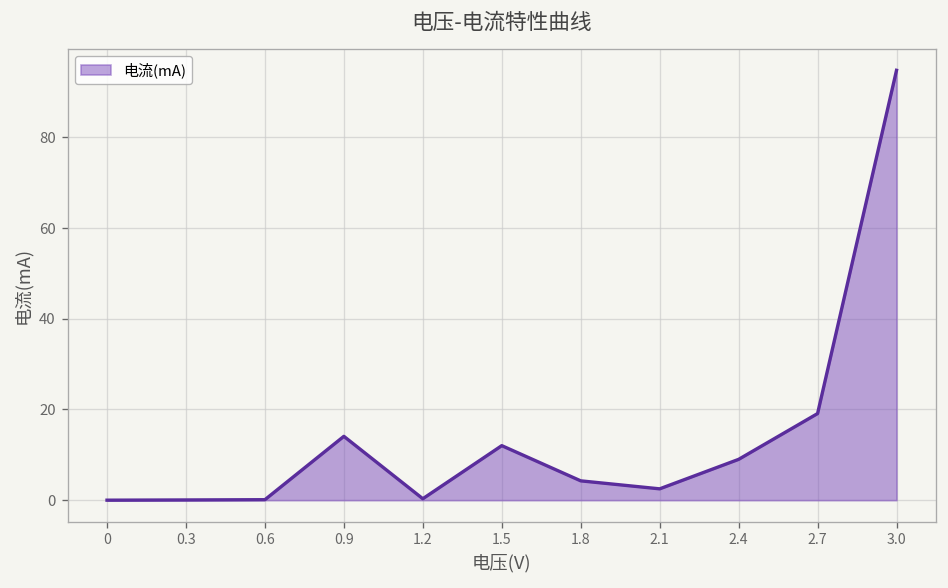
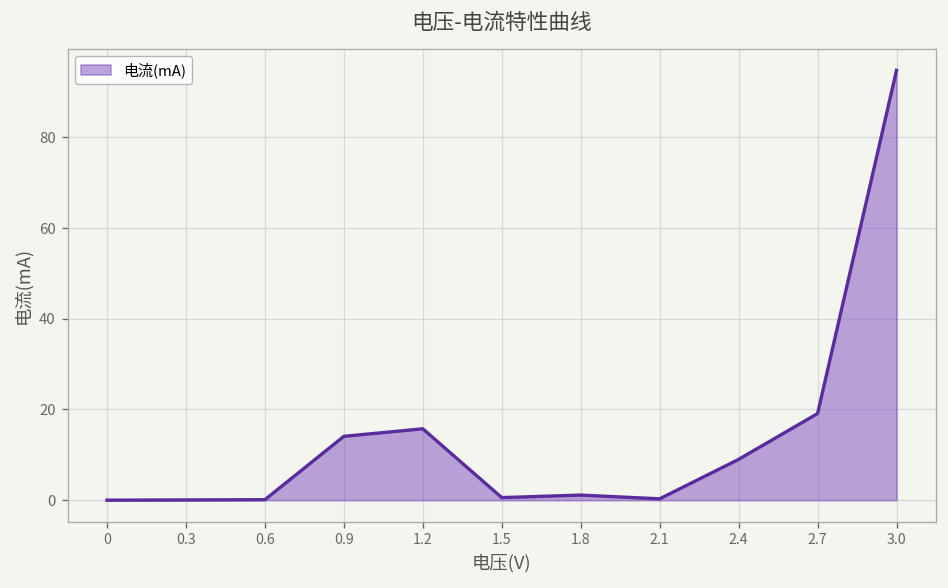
1.2: 0 -> 16
1.5: 12 -> 1
1.8: 4 -> 1
2.1: 3 -> 0
